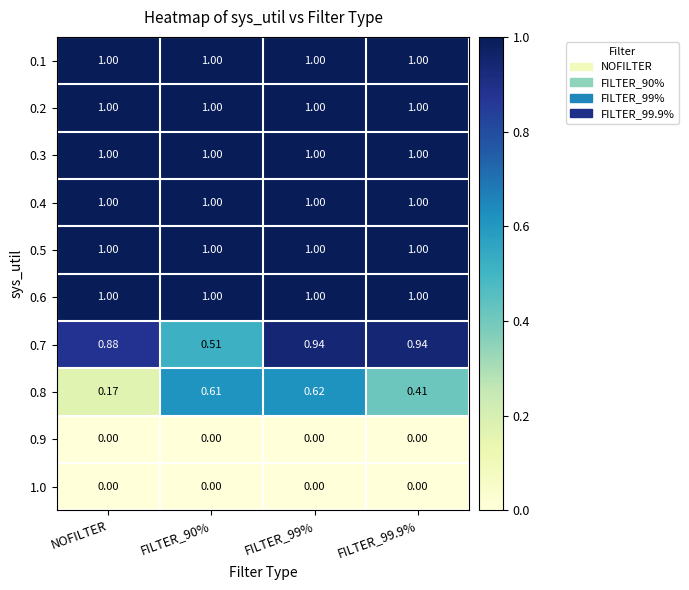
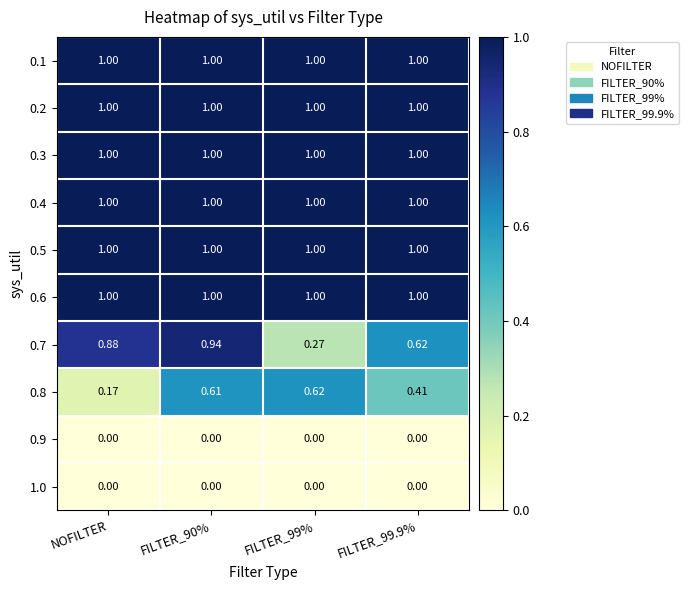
0.7, FILTER_90%: 0.51 -> 0.94
0.7, FILTER_99%: 0.94 -> 0.27
0.7, FILTER_99.9%: 0.94 -> 0.62
